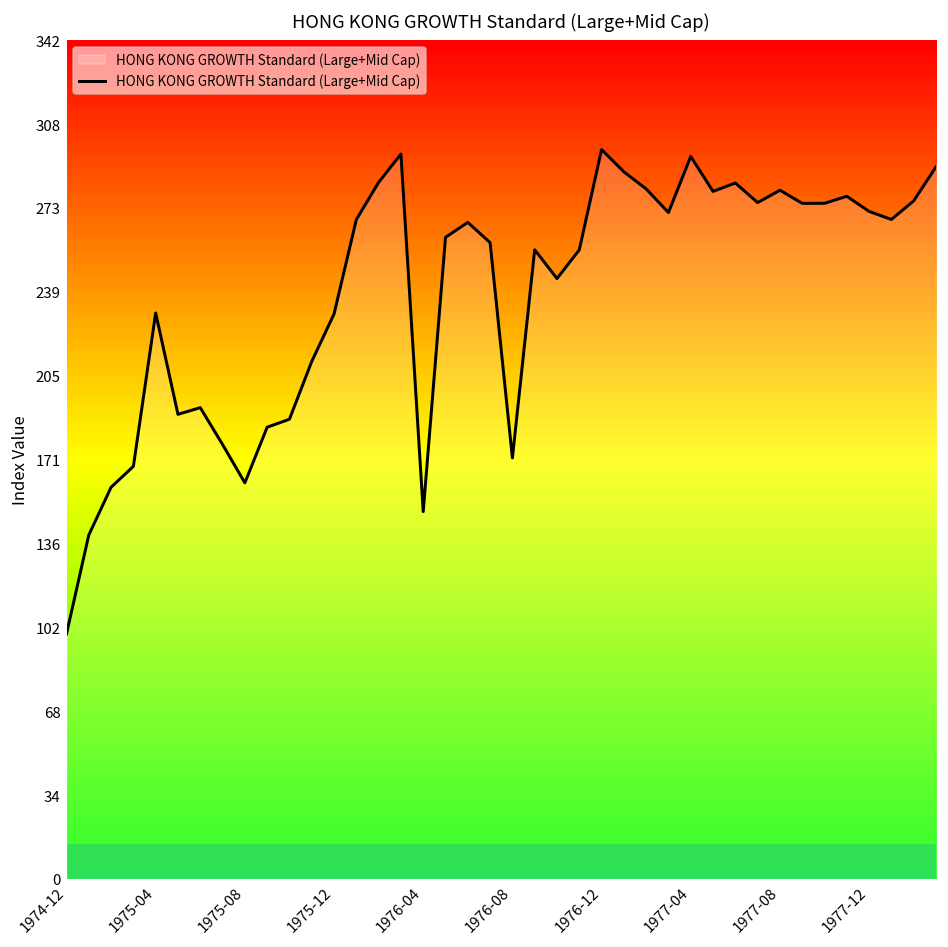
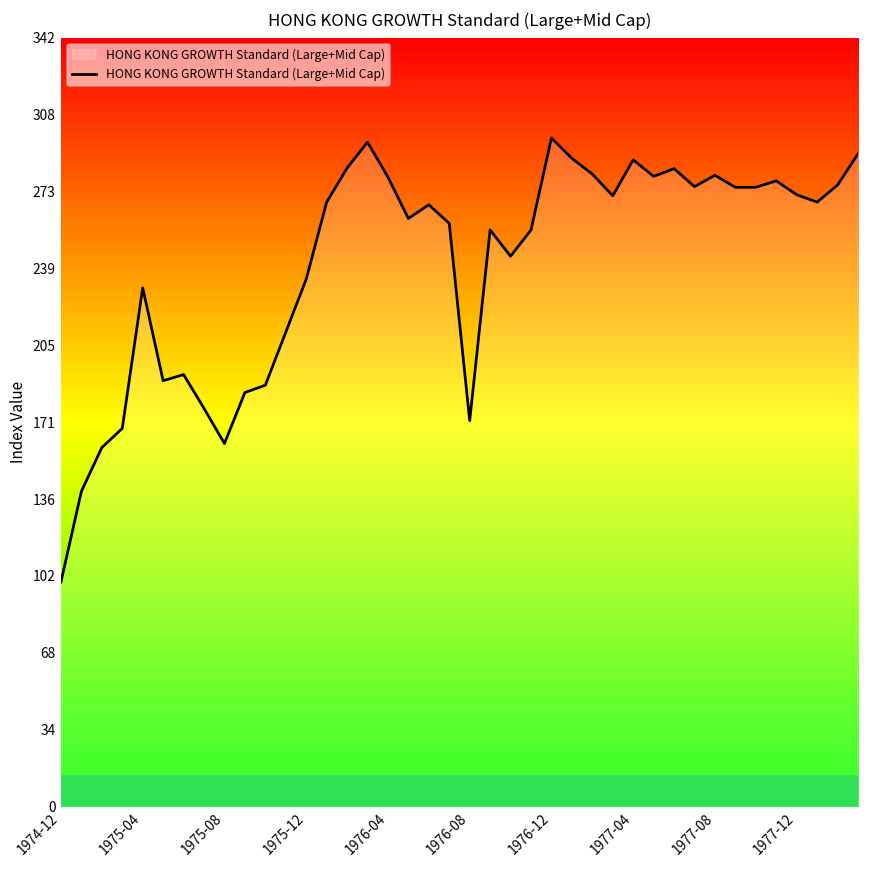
1975-12: 231 -> 235
1976-04: 150 -> 280
1977-04: 295 -> 288
